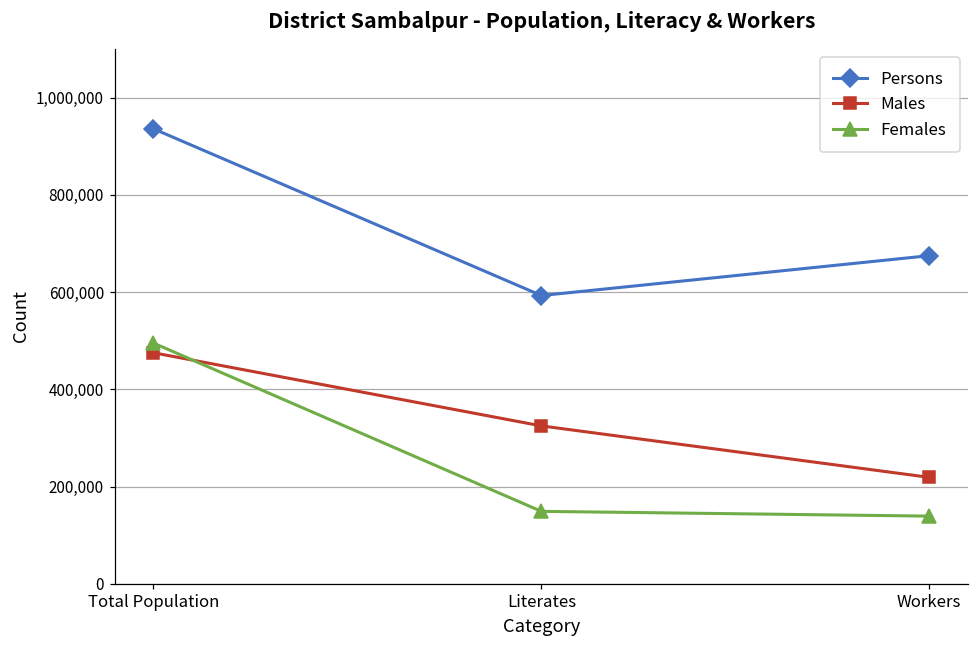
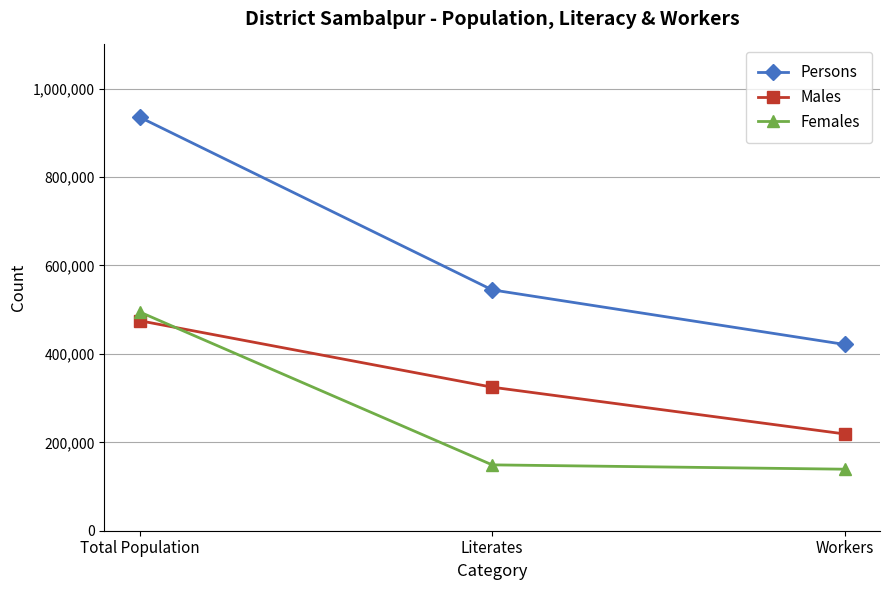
Persons, Literates: 590,000 -> 540,000
Persons, Workers: 670,000 -> 420,000
